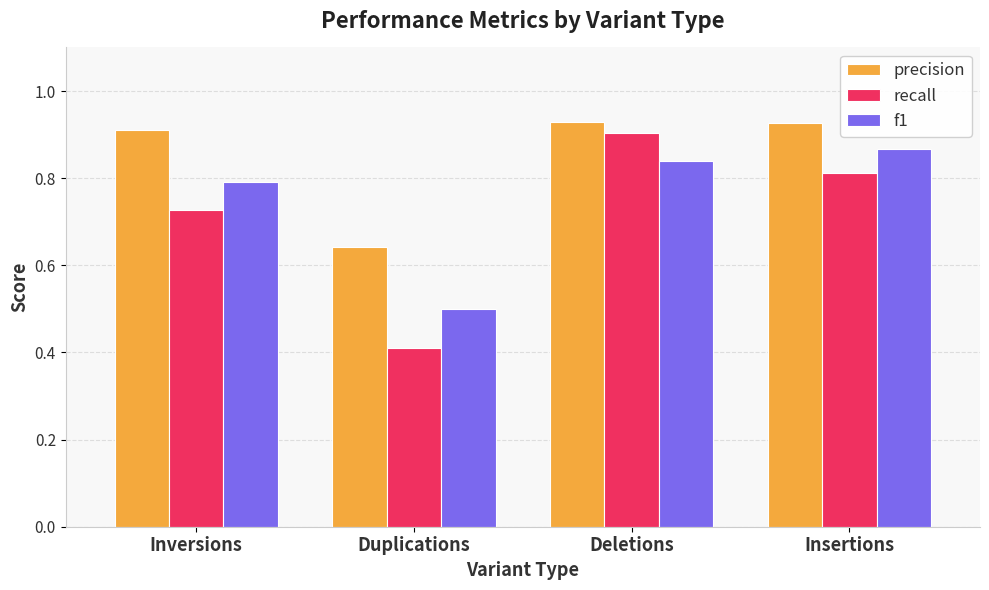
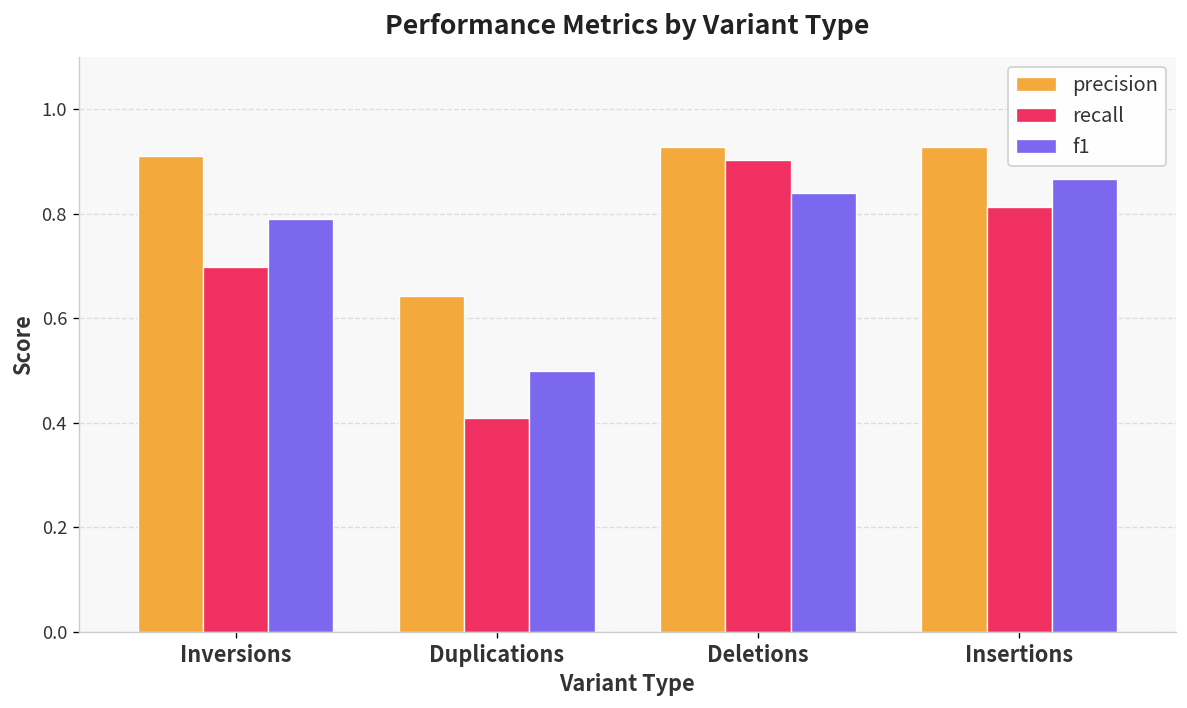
recall, Inversions: 0.73 -> 0.70
